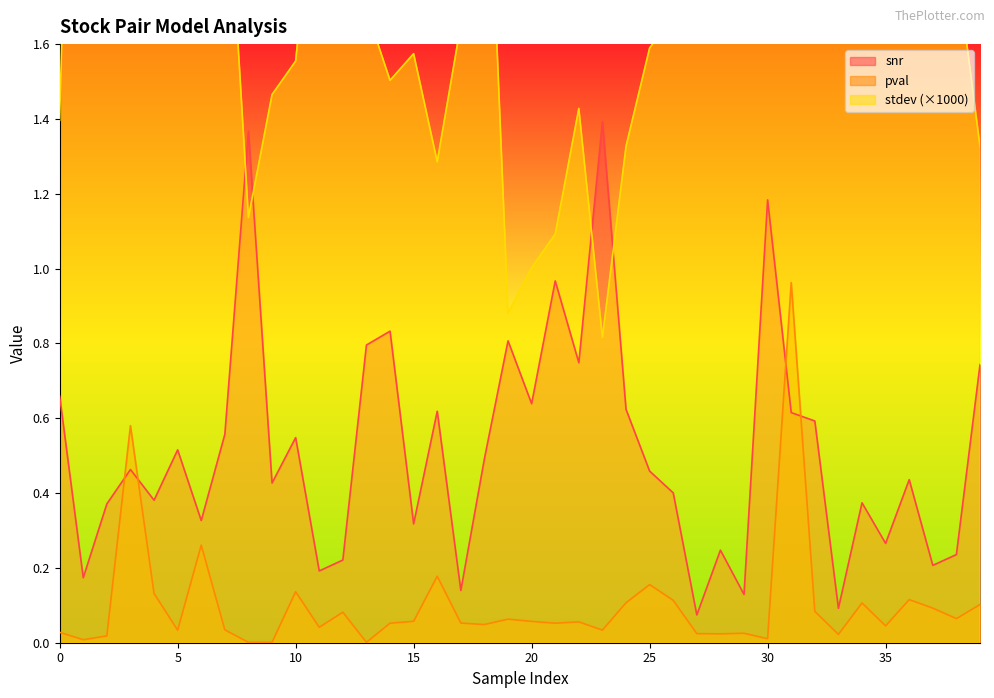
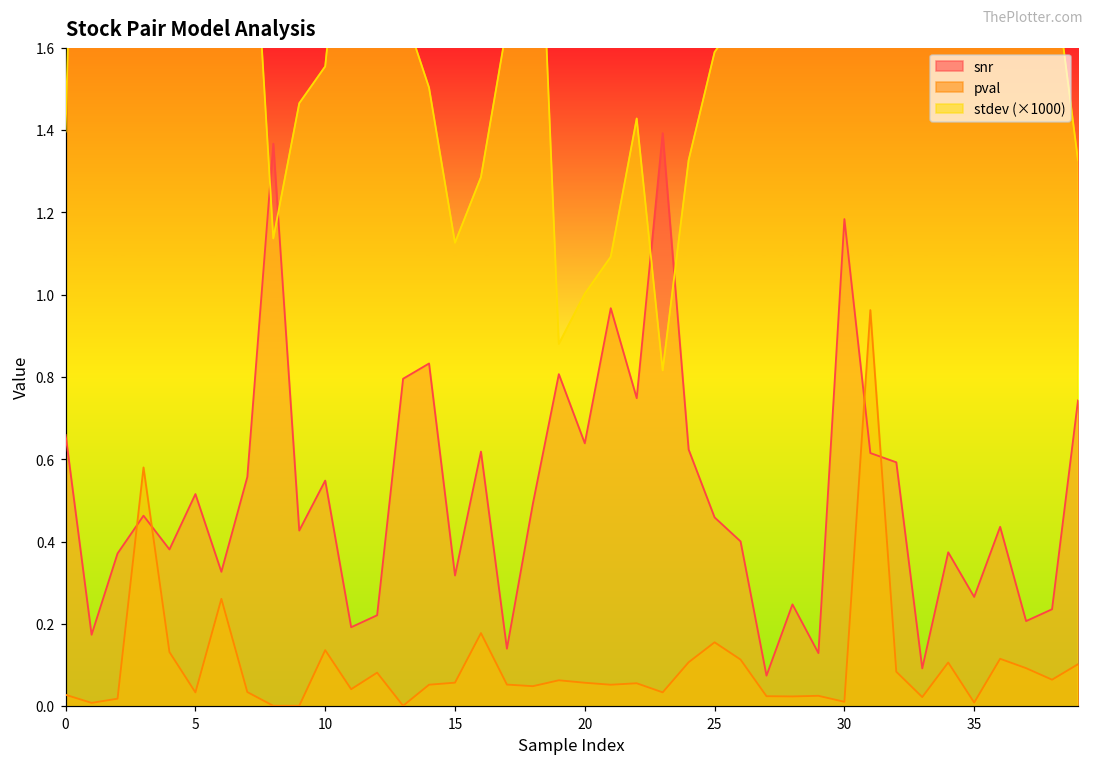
stdev (×1000), 15: 1.57 -> 1.13
pval, 35: 0.04 -> 0.01
